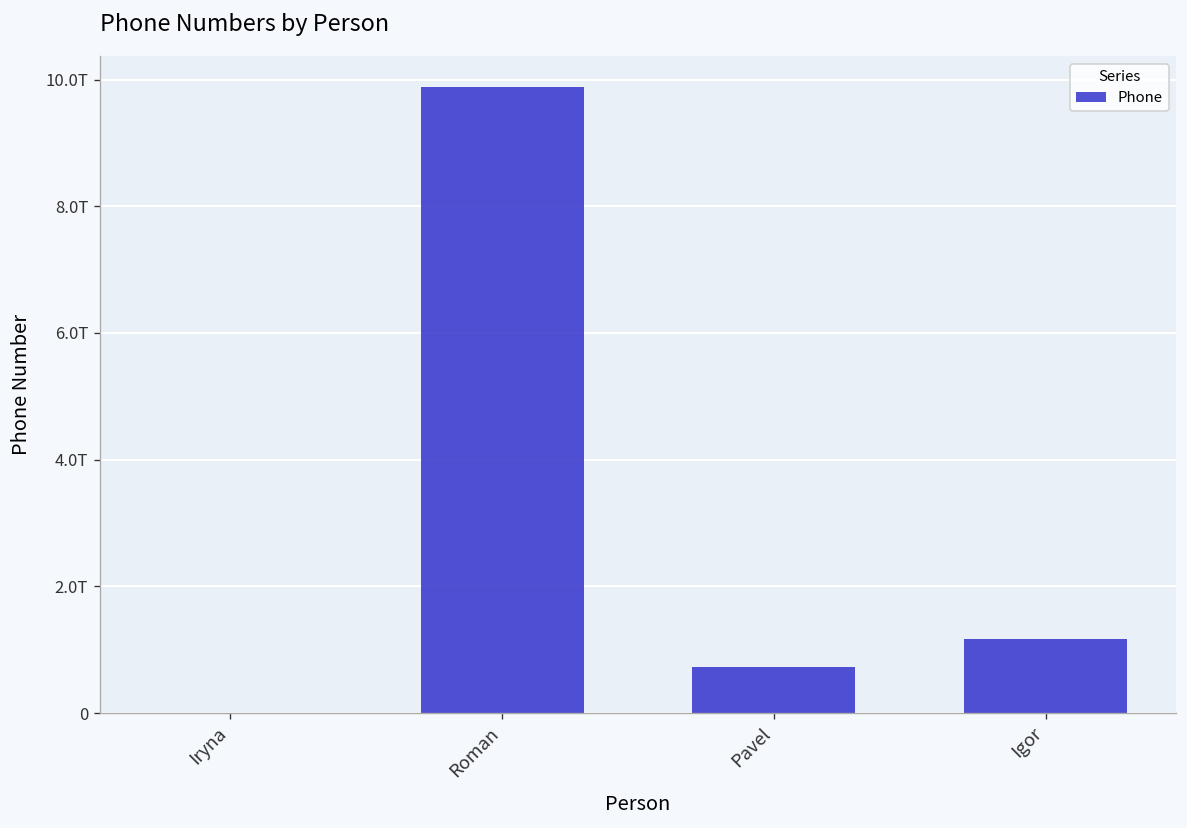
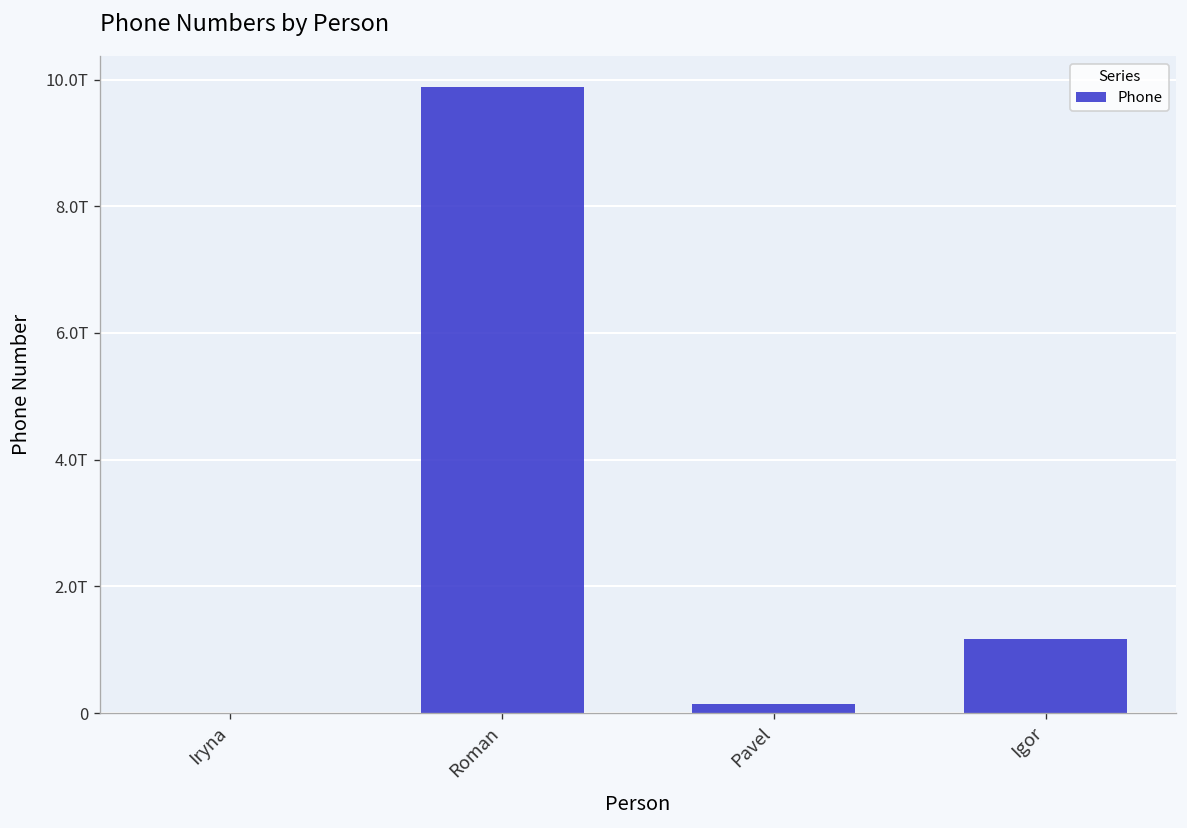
Pavel: 0.7T -> 0.1T
